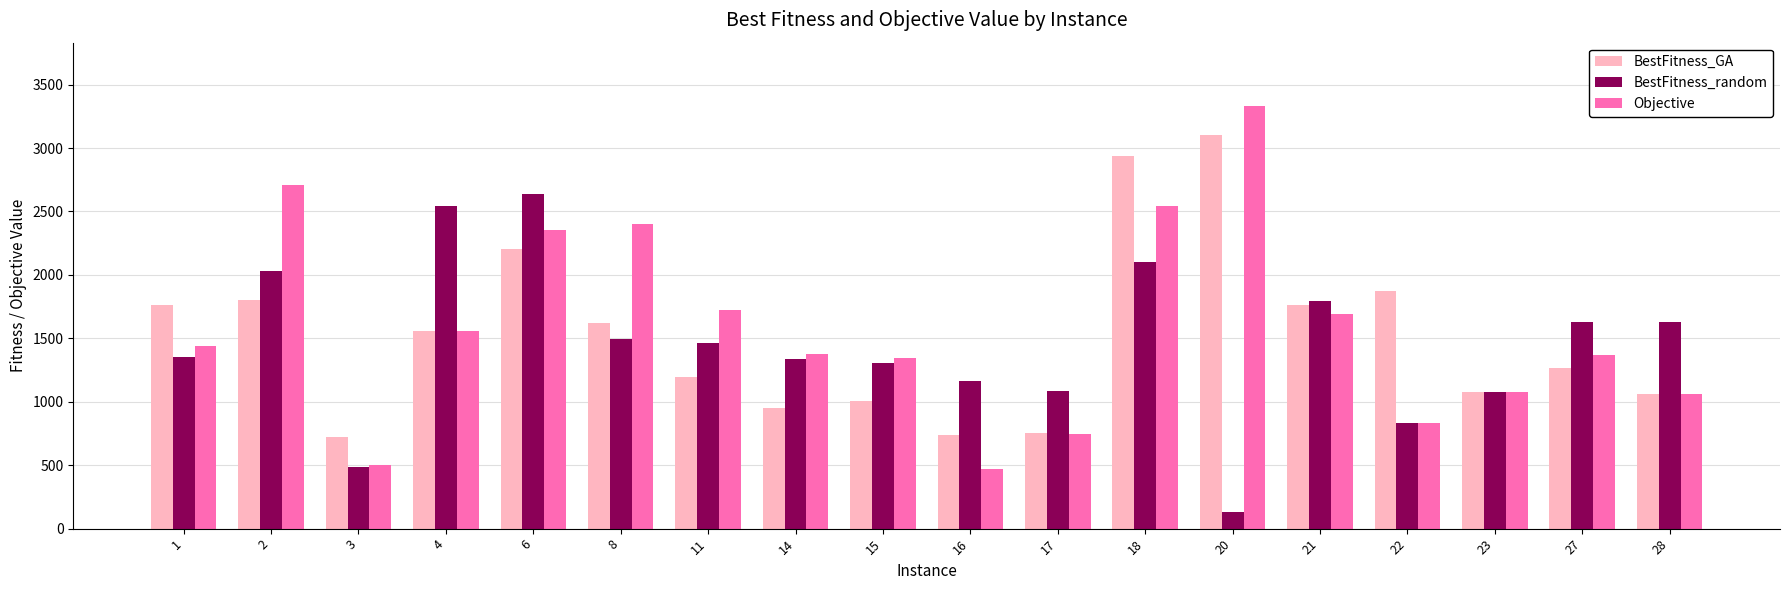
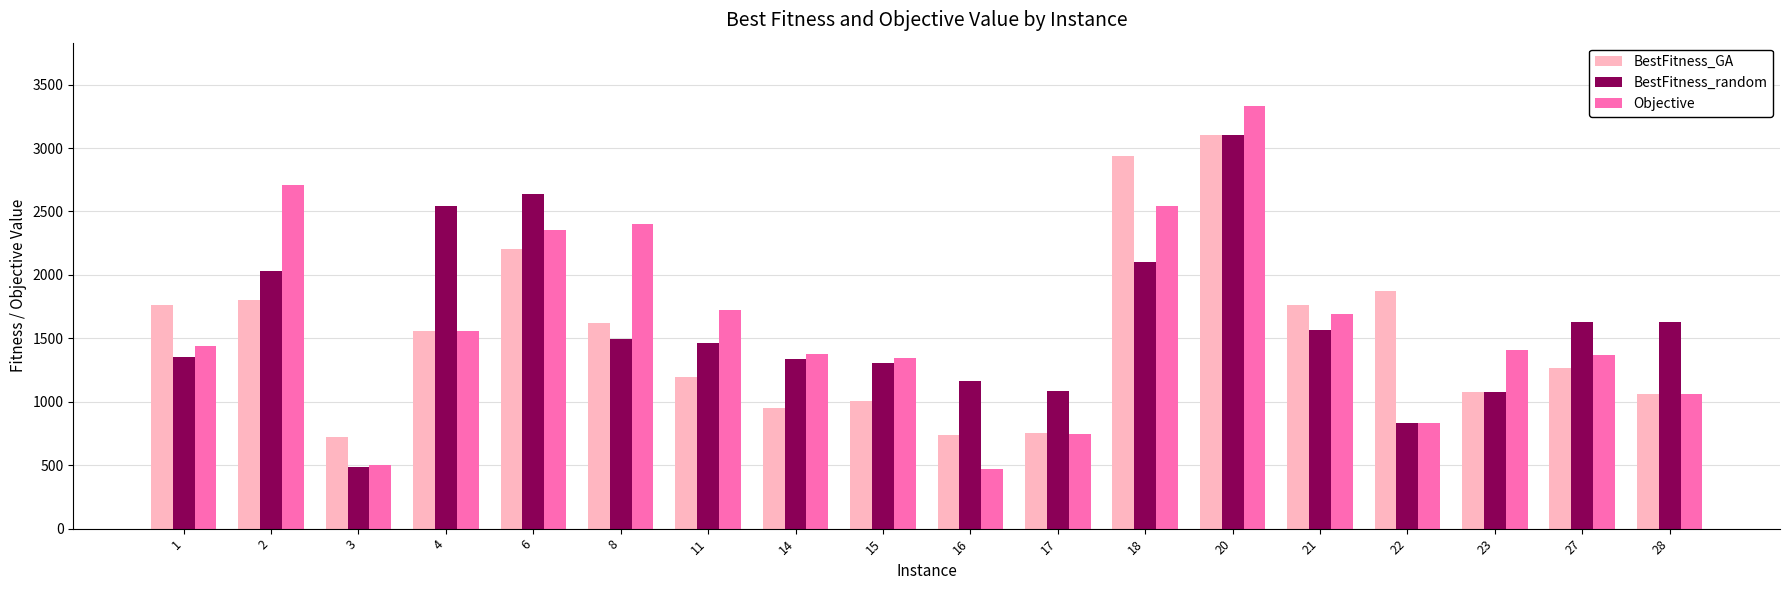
BestFitness_random, 20: 130 -> 3100
BestFitness_random, 21: 1790 -> 1560
Objective, 23: 1070 -> 1410
